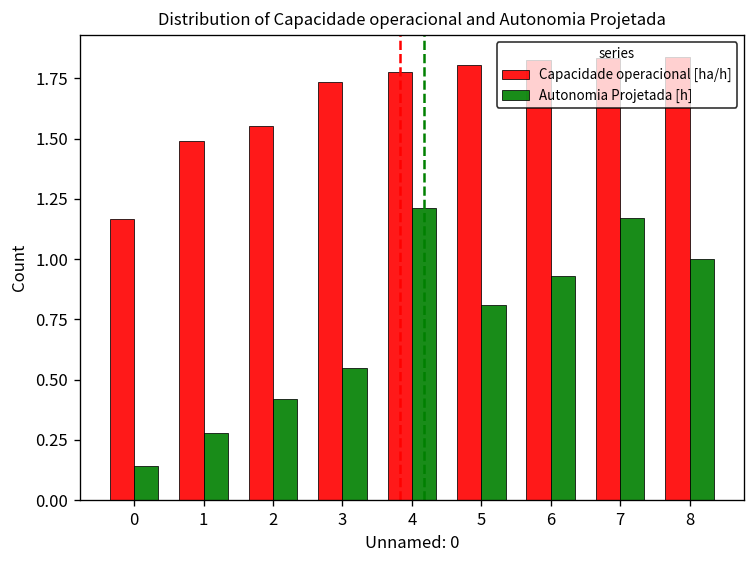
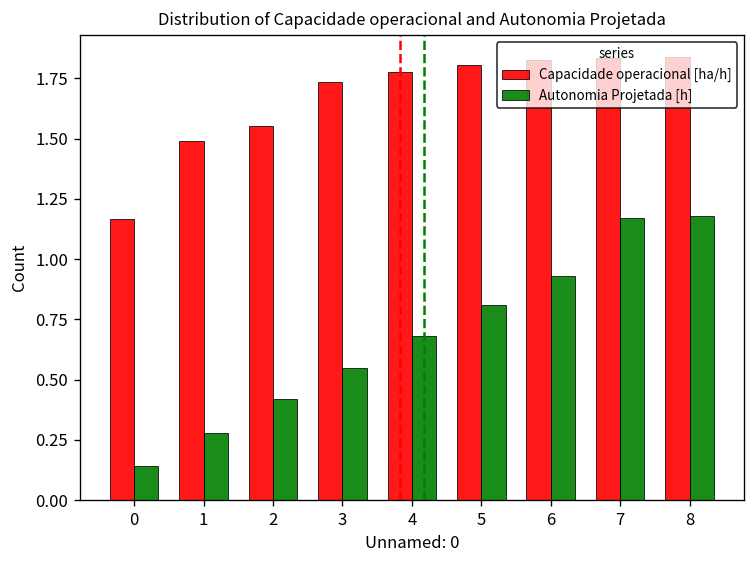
Autonomia Projetada [h], 4: 1.21 -> 0.68
Autonomia Projetada [h], 8: 1.00 -> 1.18
